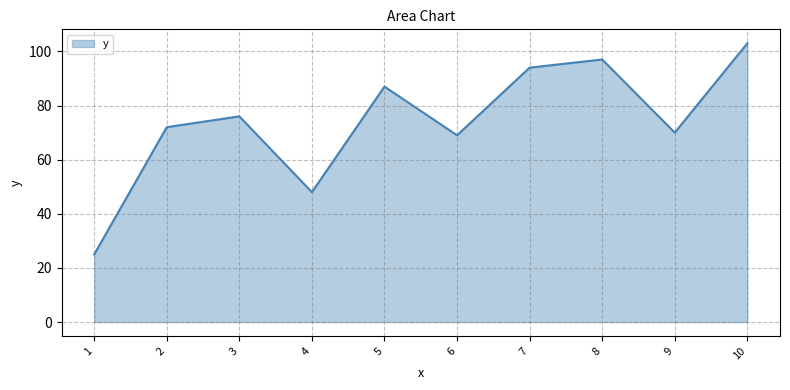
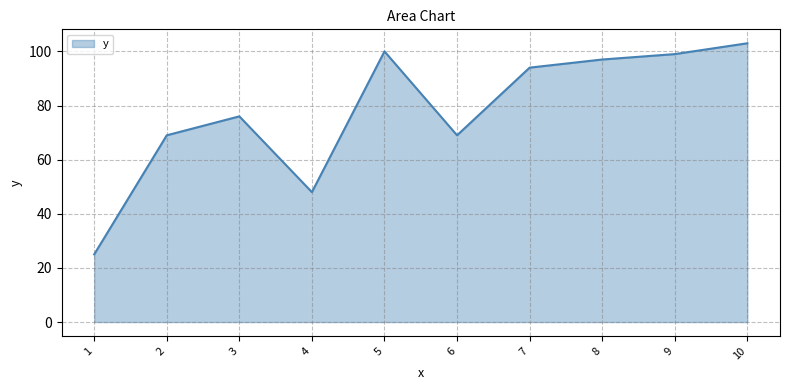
2: 72 -> 69
5: 87 -> 100
9: 70 -> 99
